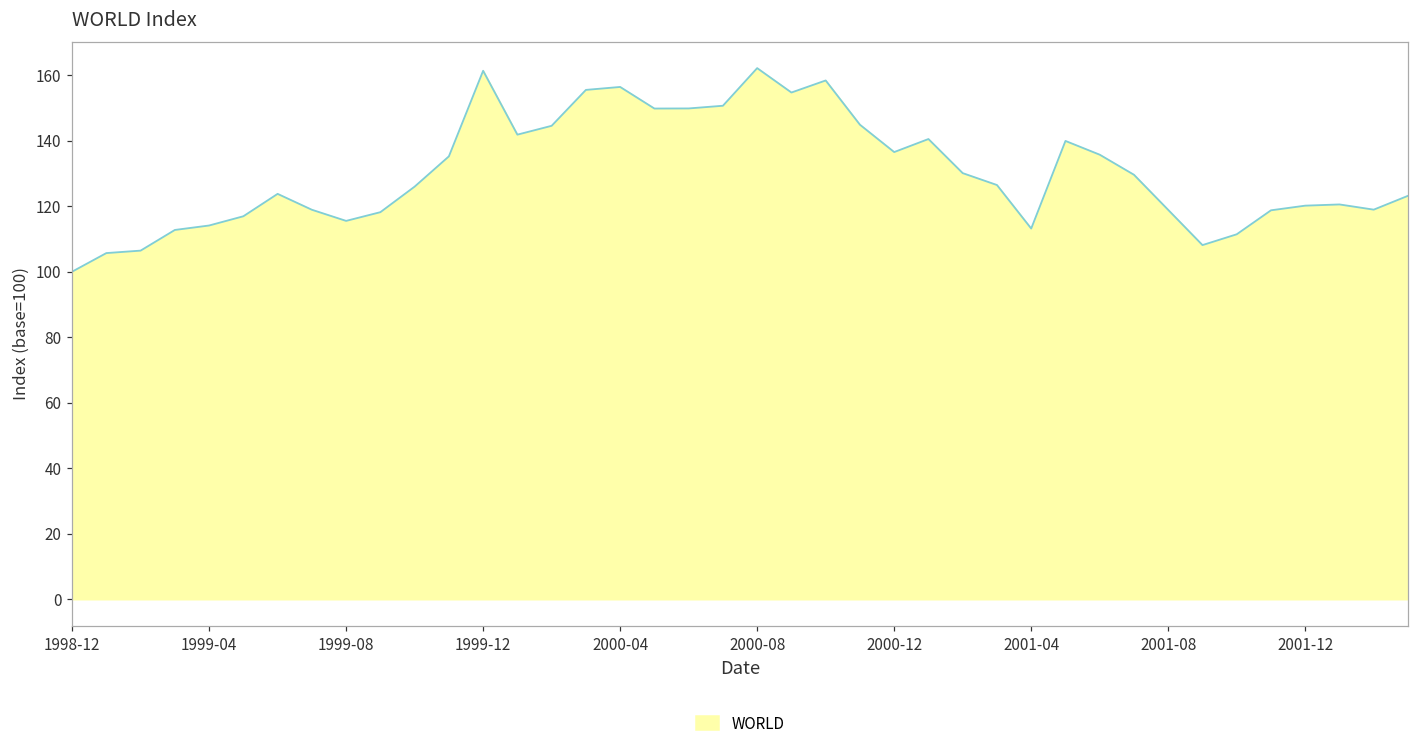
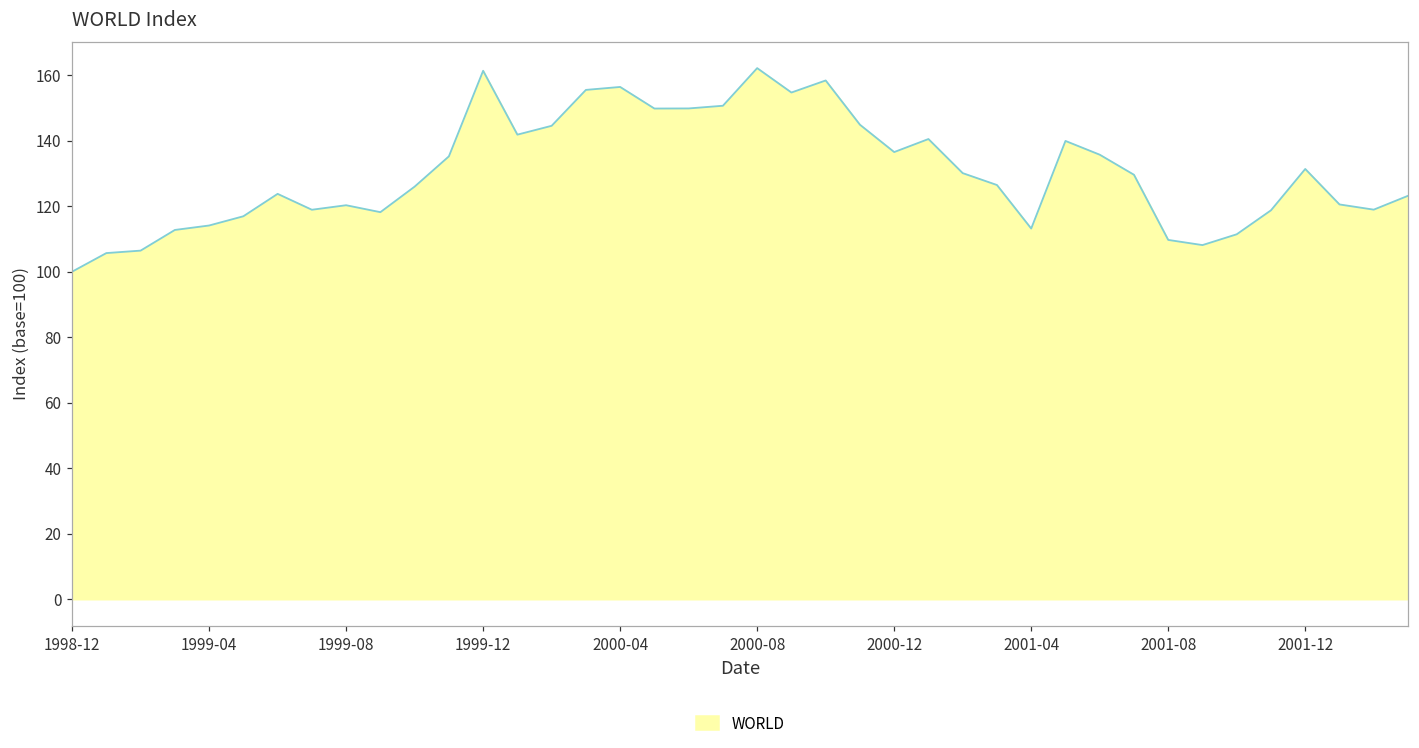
1999-08: 116 -> 120
2001-08: 119 -> 110
2001-12: 120 -> 131
